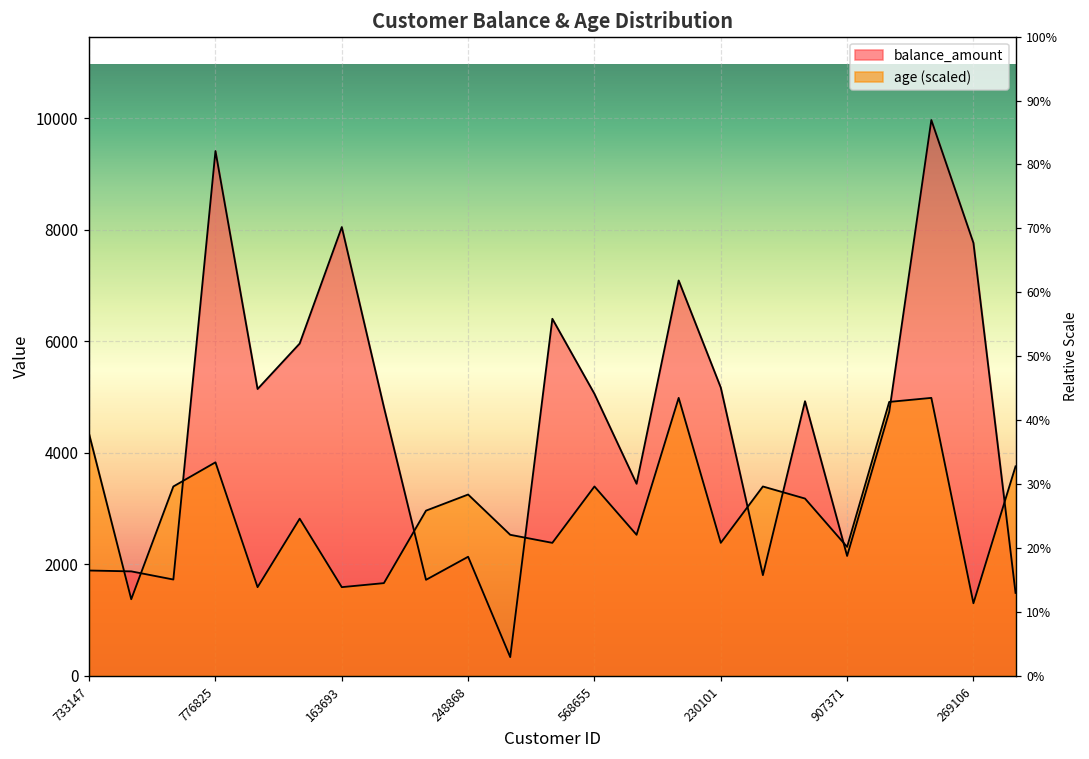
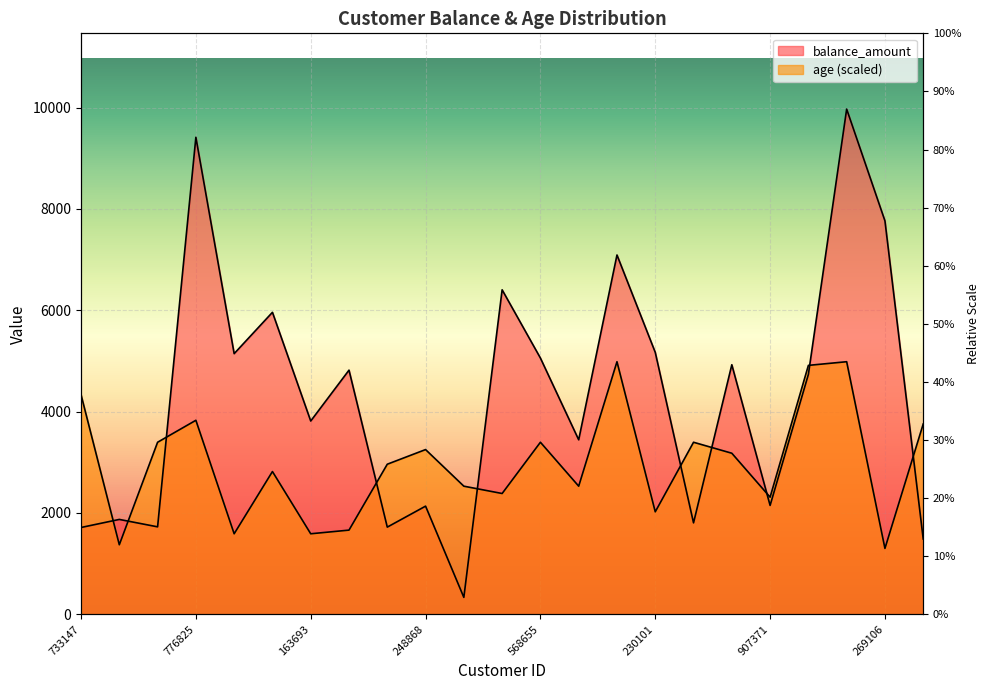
balance_amount, 733147: 1900 -> 1700
balance_amount, 163693: 8000 -> 3800
age (scaled), 230101: 2400 -> 2000
